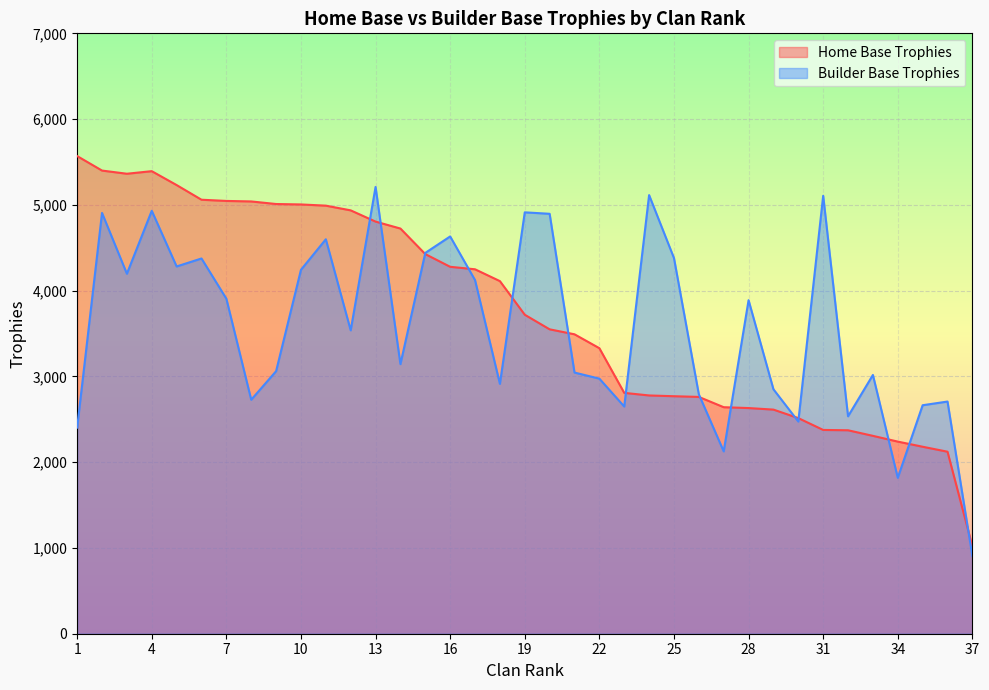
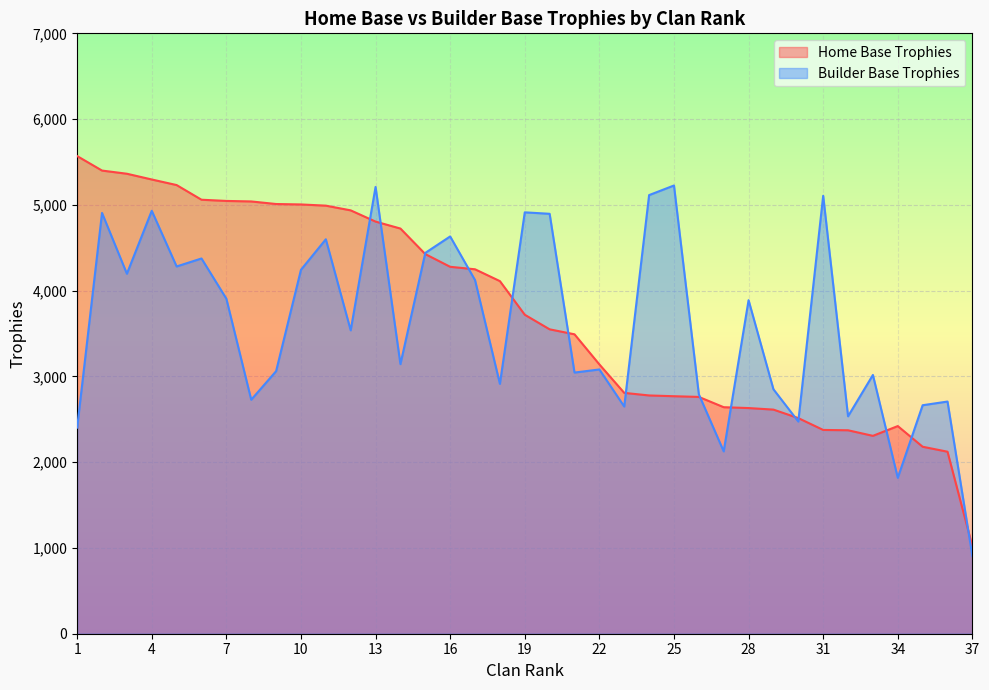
Home Base Trophies, 4: 5,400 -> 5,300
Home Base Trophies, 22: 3,300 -> 3,100
Builder Base Trophies, 22: 3,000 -> 3,100
Builder Base Trophies, 25: 4,400 -> 5,200
Home Base Trophies, 34: 2,200 -> 2,400
